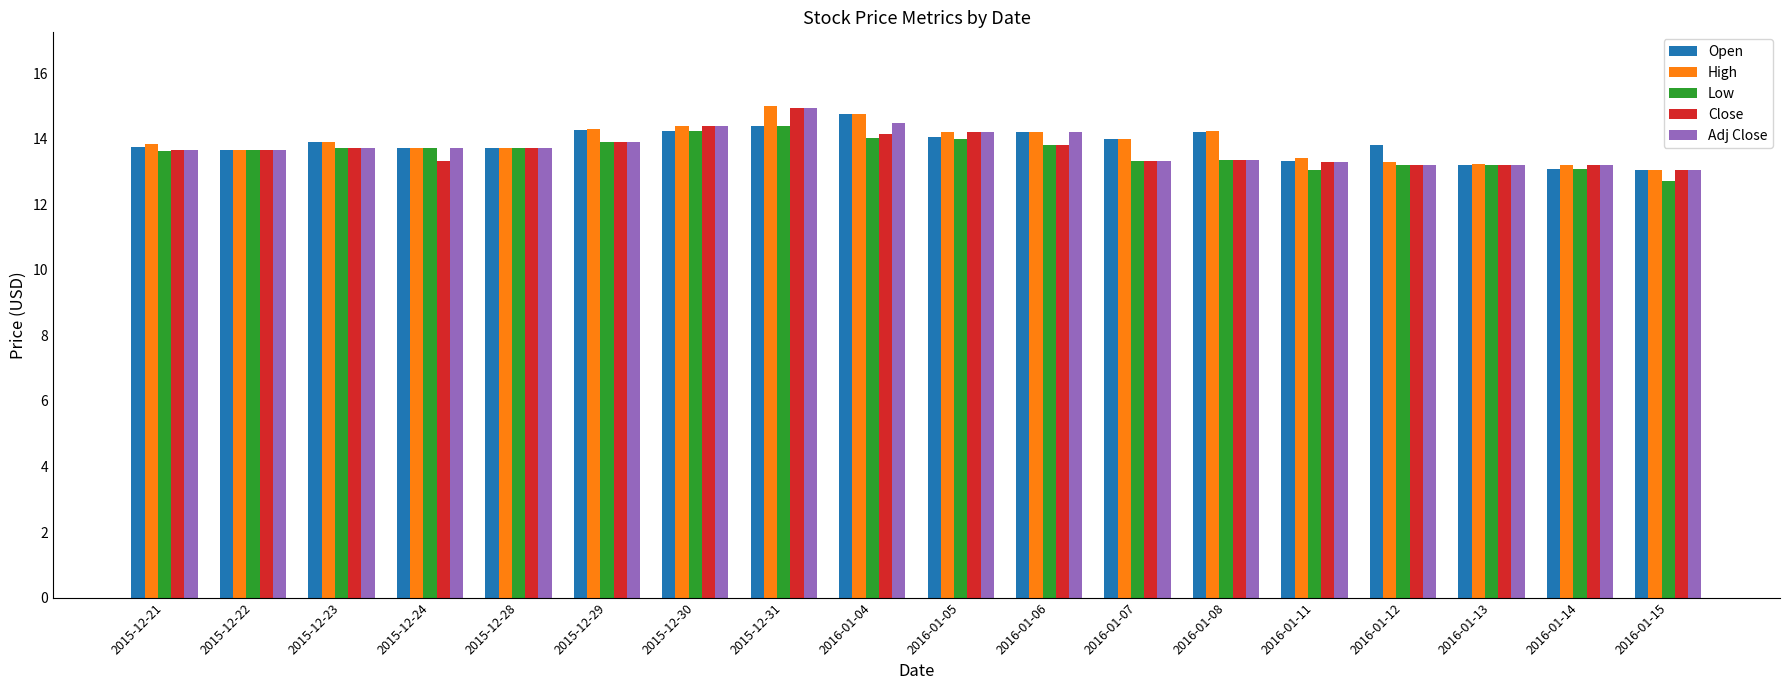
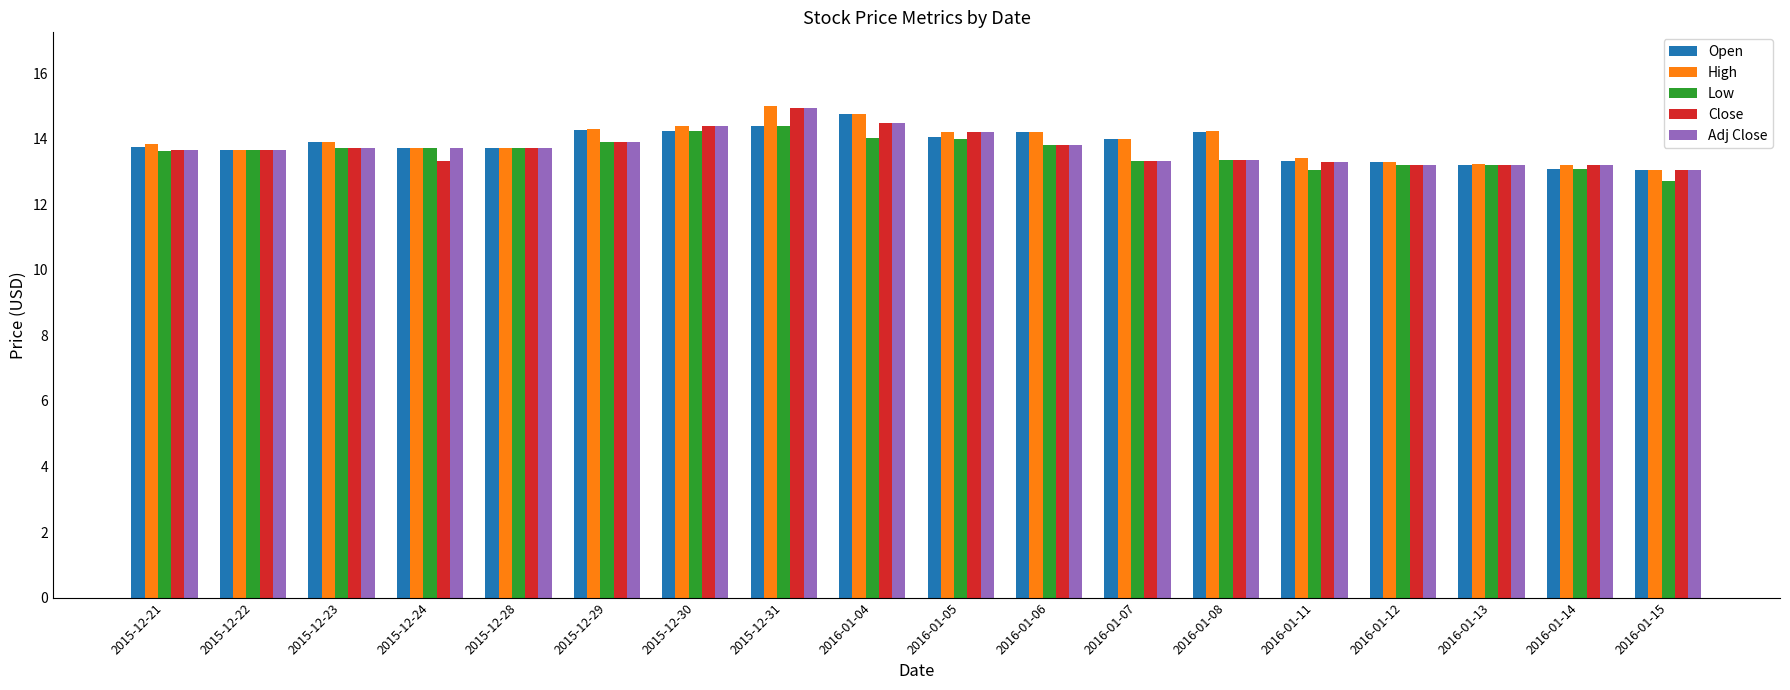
Close, 2016-01-04: 14.2 -> 14.5
Adj Close, 2016-01-06: 14.2 -> 13.8
Open, 2016-01-12: 13.8 -> 13.3
